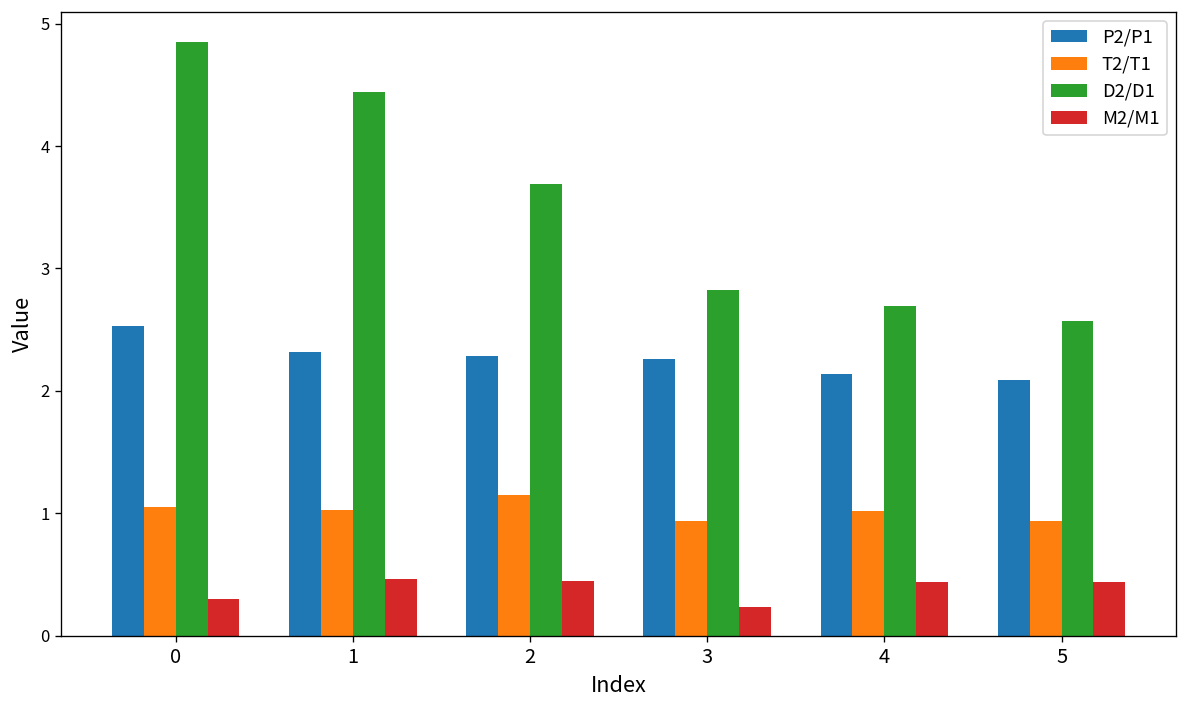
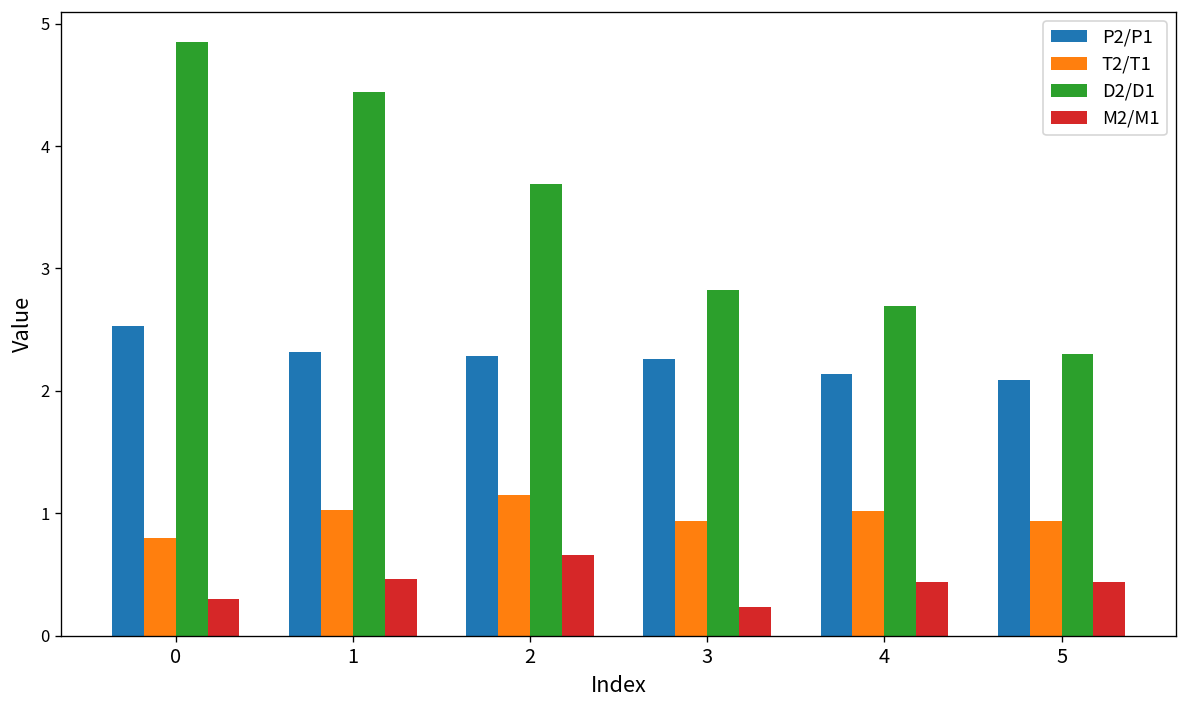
T2/T1, 0: 1.05 -> 0.80
M2/M1, 2: 0.45 -> 0.66
D2/D1, 5: 2.57 -> 2.30
